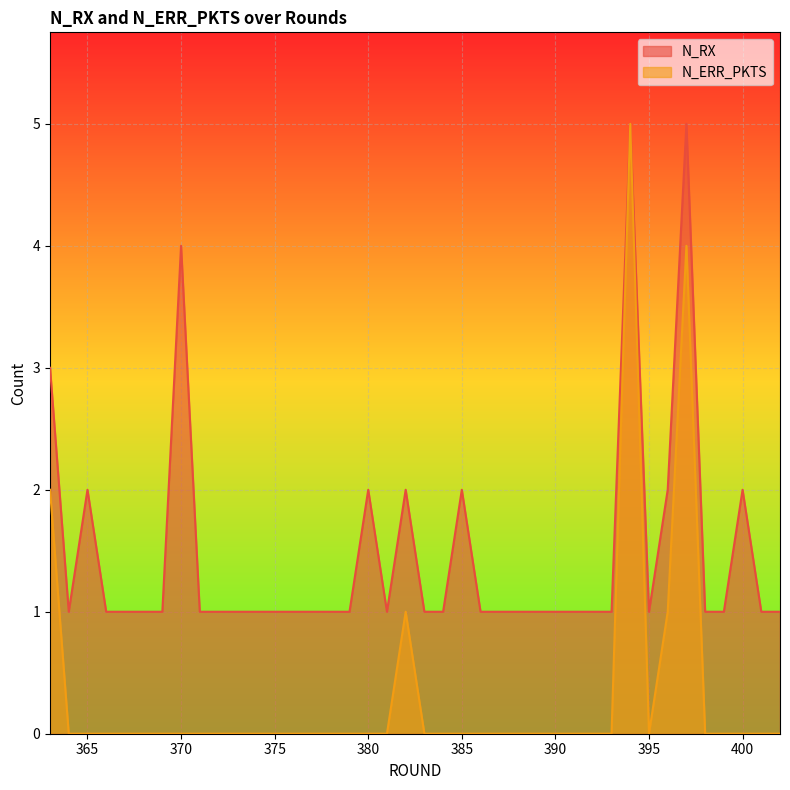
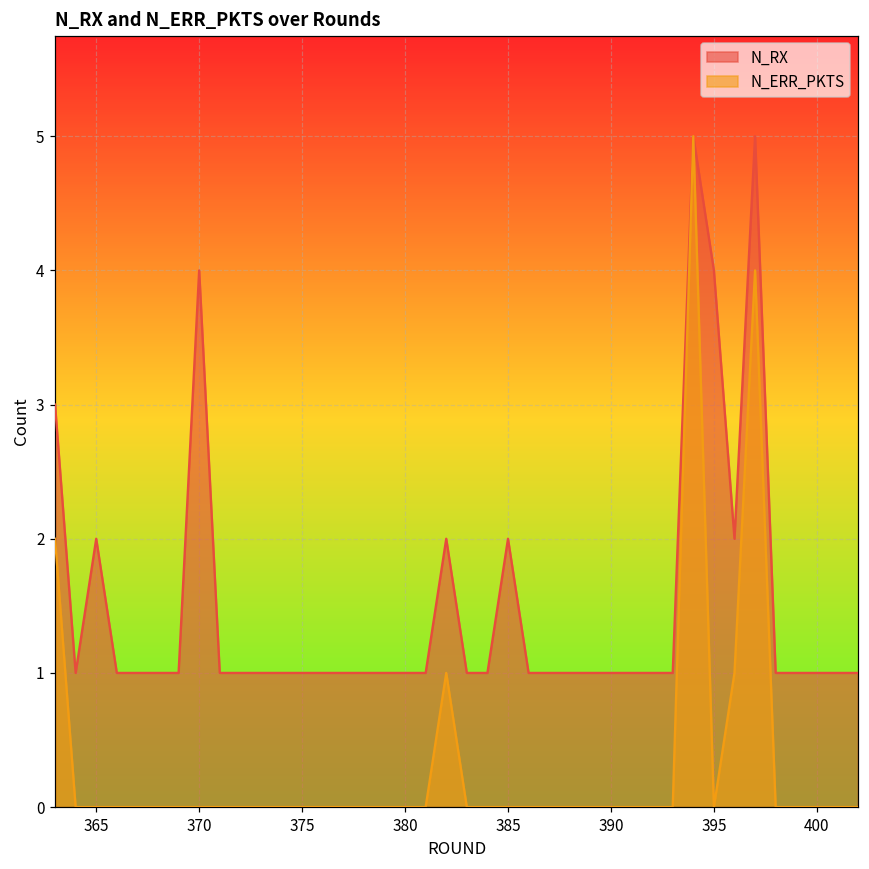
N_RX, 380: 2 -> 1
N_RX, 395: 1 -> 4
N_RX, 400: 2 -> 1
